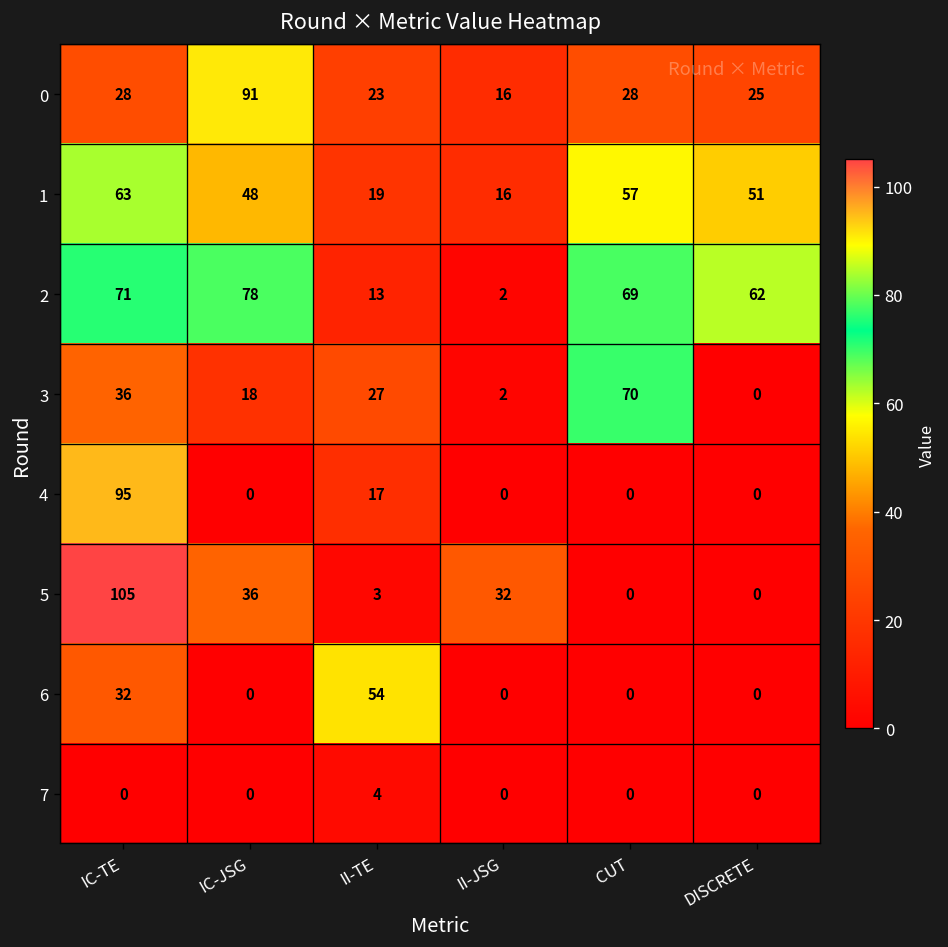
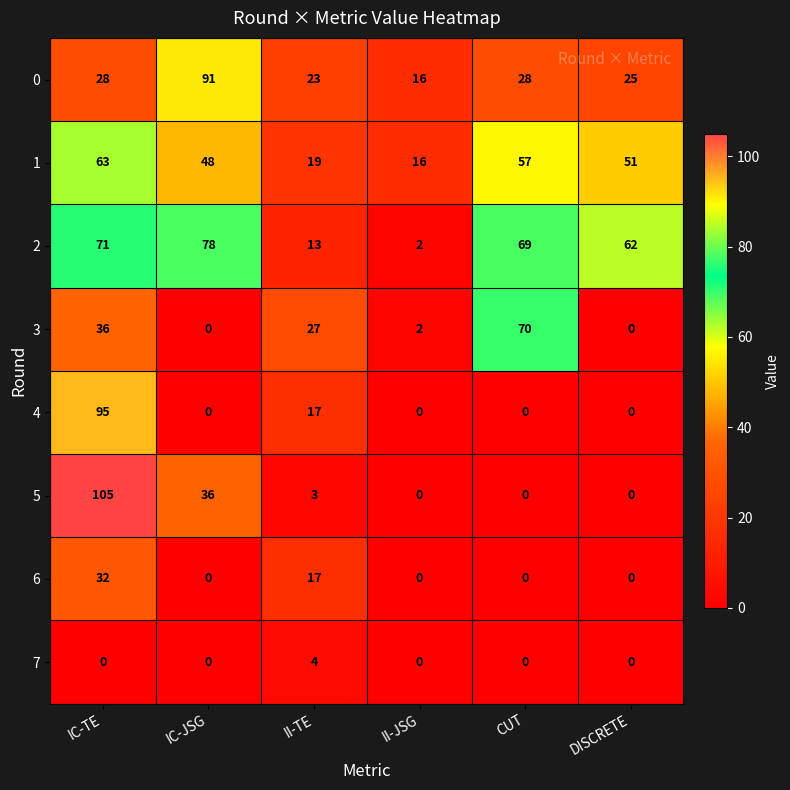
3, IC-JSG: 18 -> 0
5, II-JSG: 32 -> 0
6, II-TE: 54 -> 17
